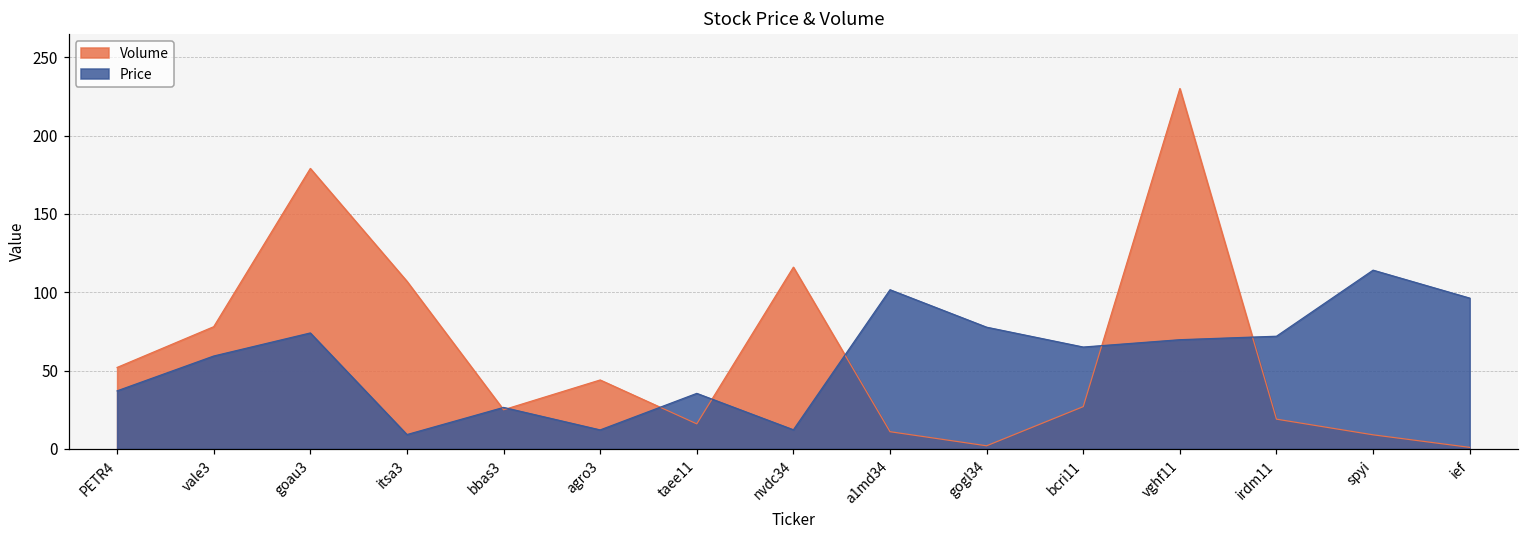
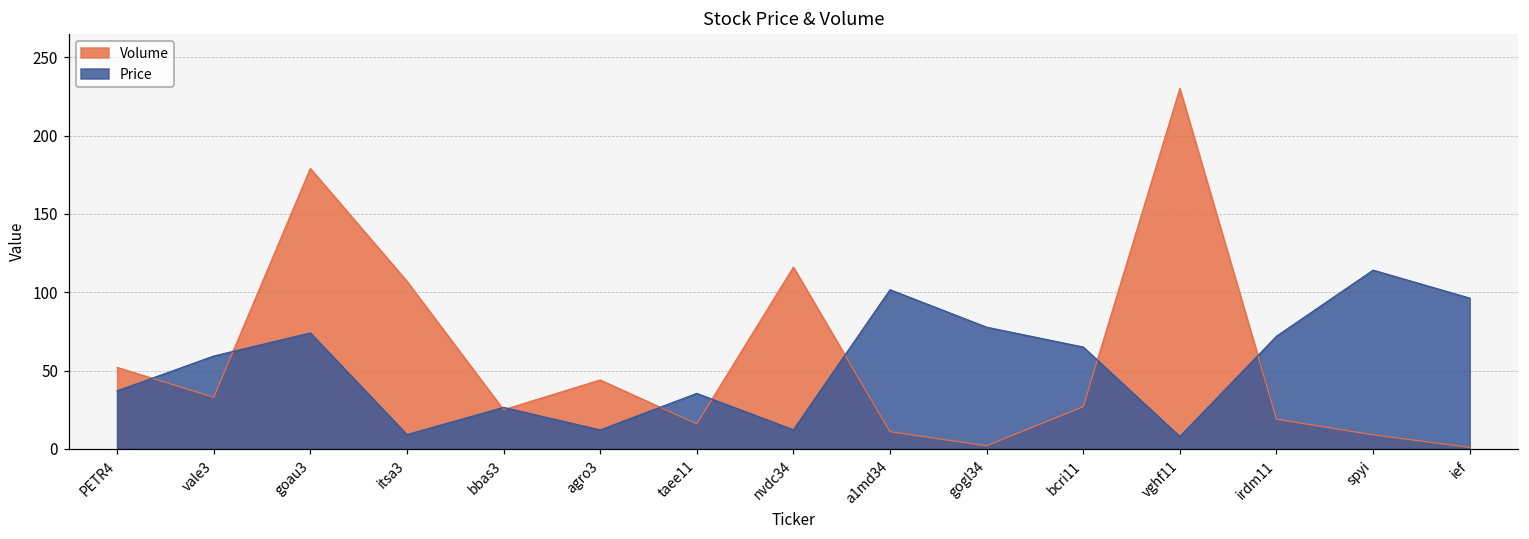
Volume, vale3: 78 -> 33
Price, vghf11: 70 -> 8
